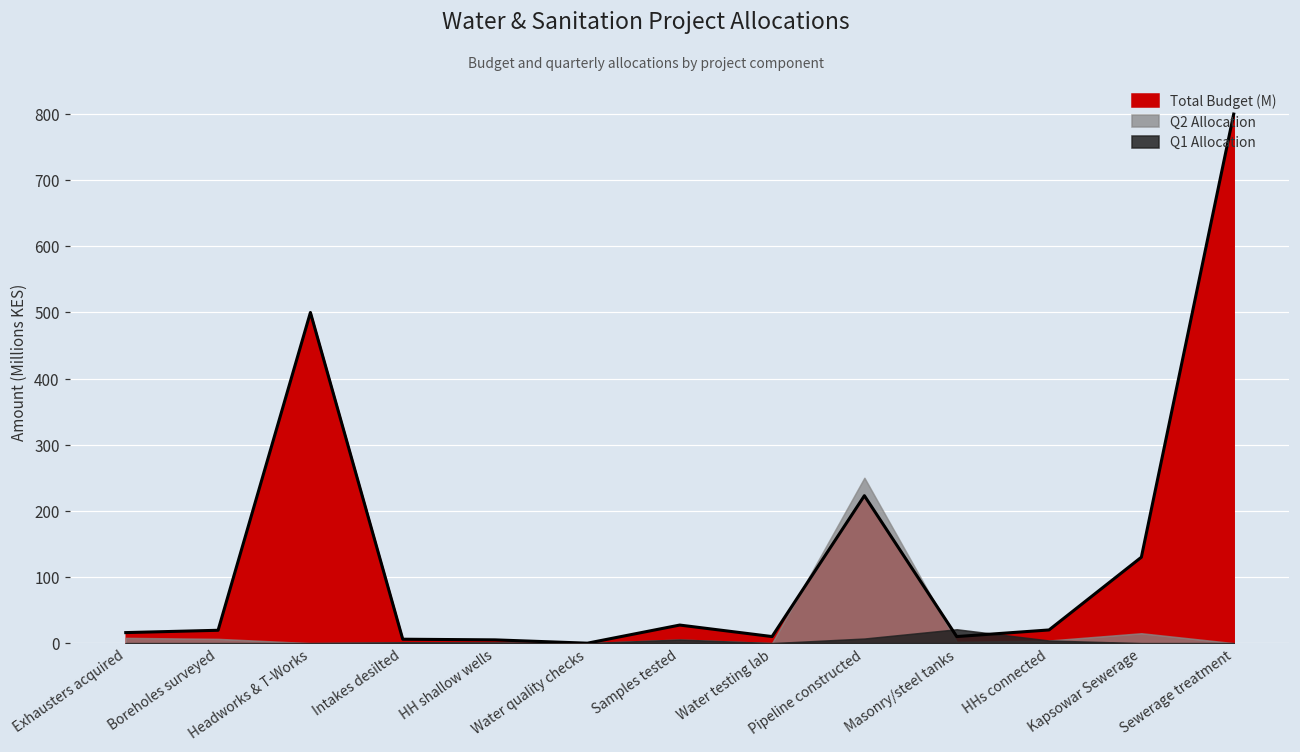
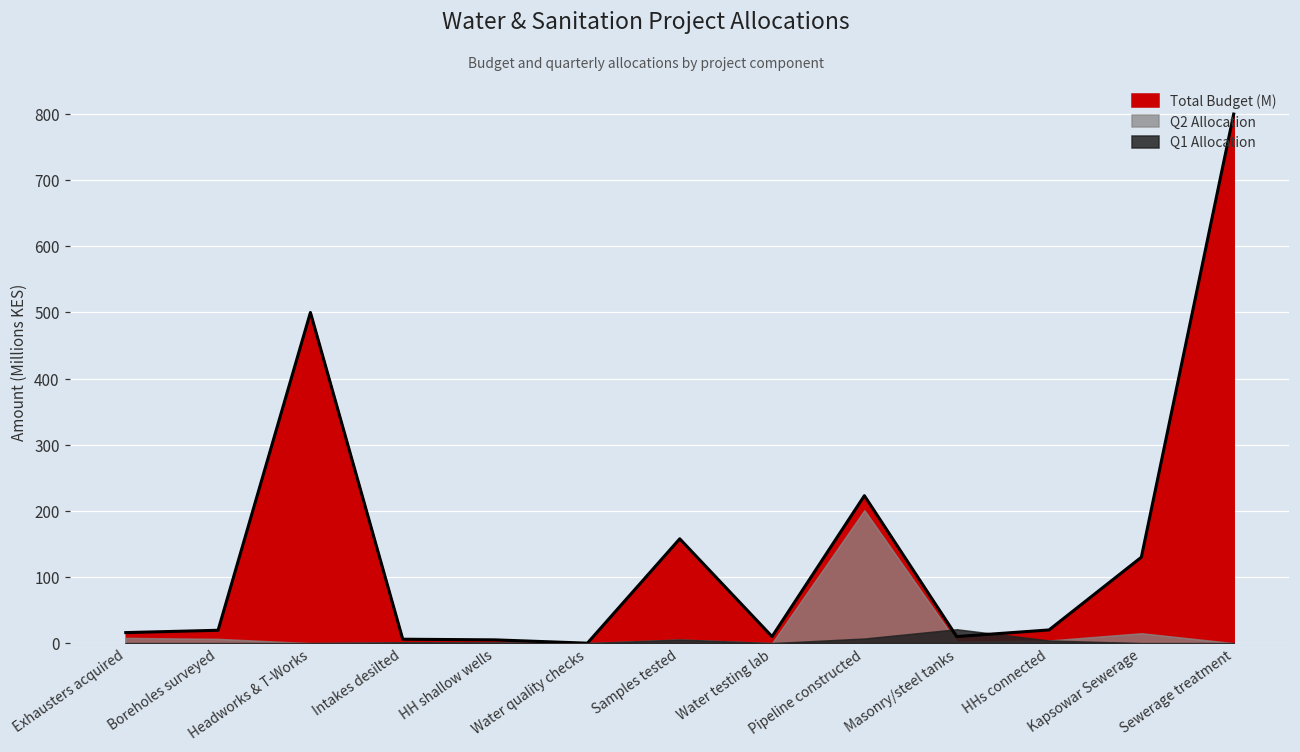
Total Budget (M), Samples tested: 30 -> 160
Q2 Allocation, Pipeline constructed: 250 -> 200
